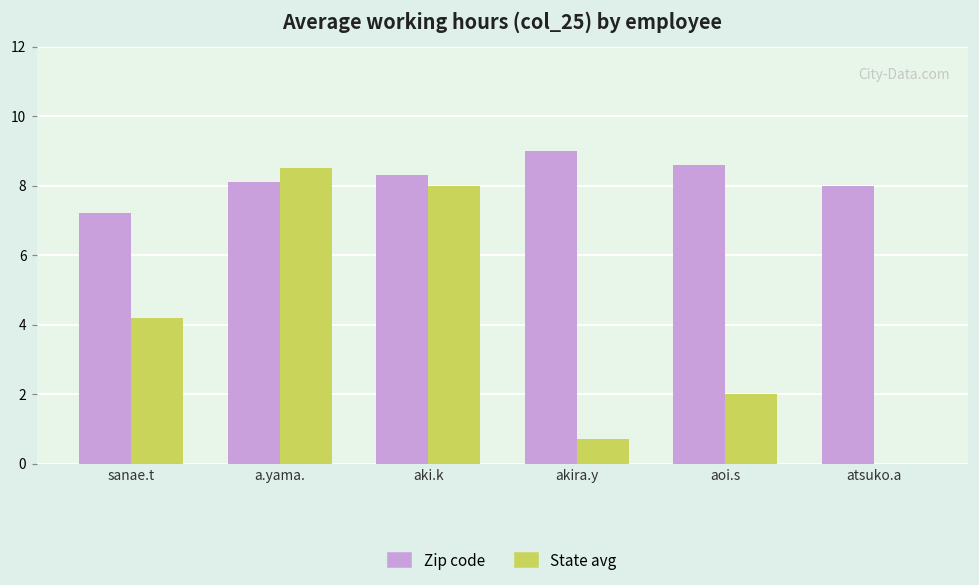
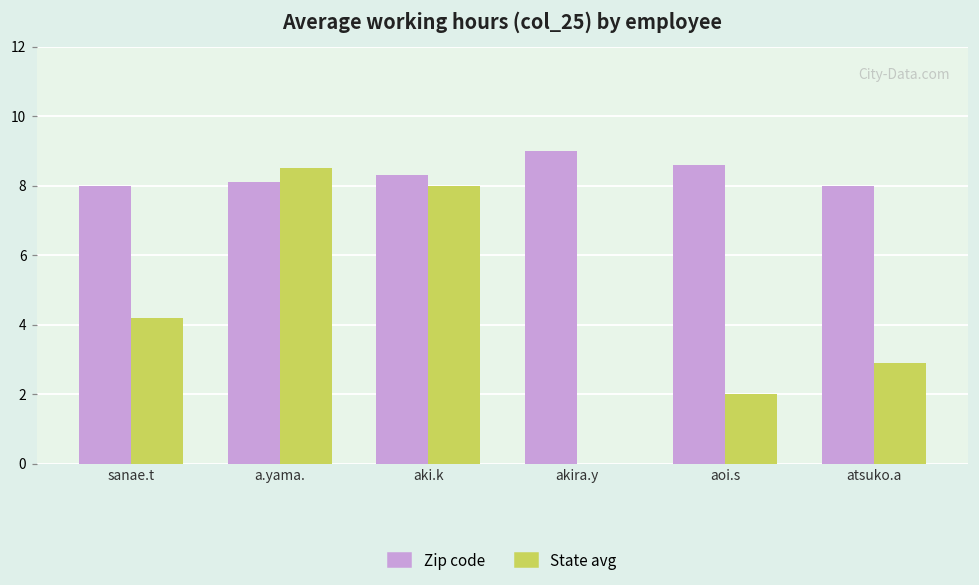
Zip code, sanae.t: 7.2 -> 8.0
State avg, akira.y: 0.7 -> 0.0
State avg, atsuko.a: 0.0 -> 2.9
